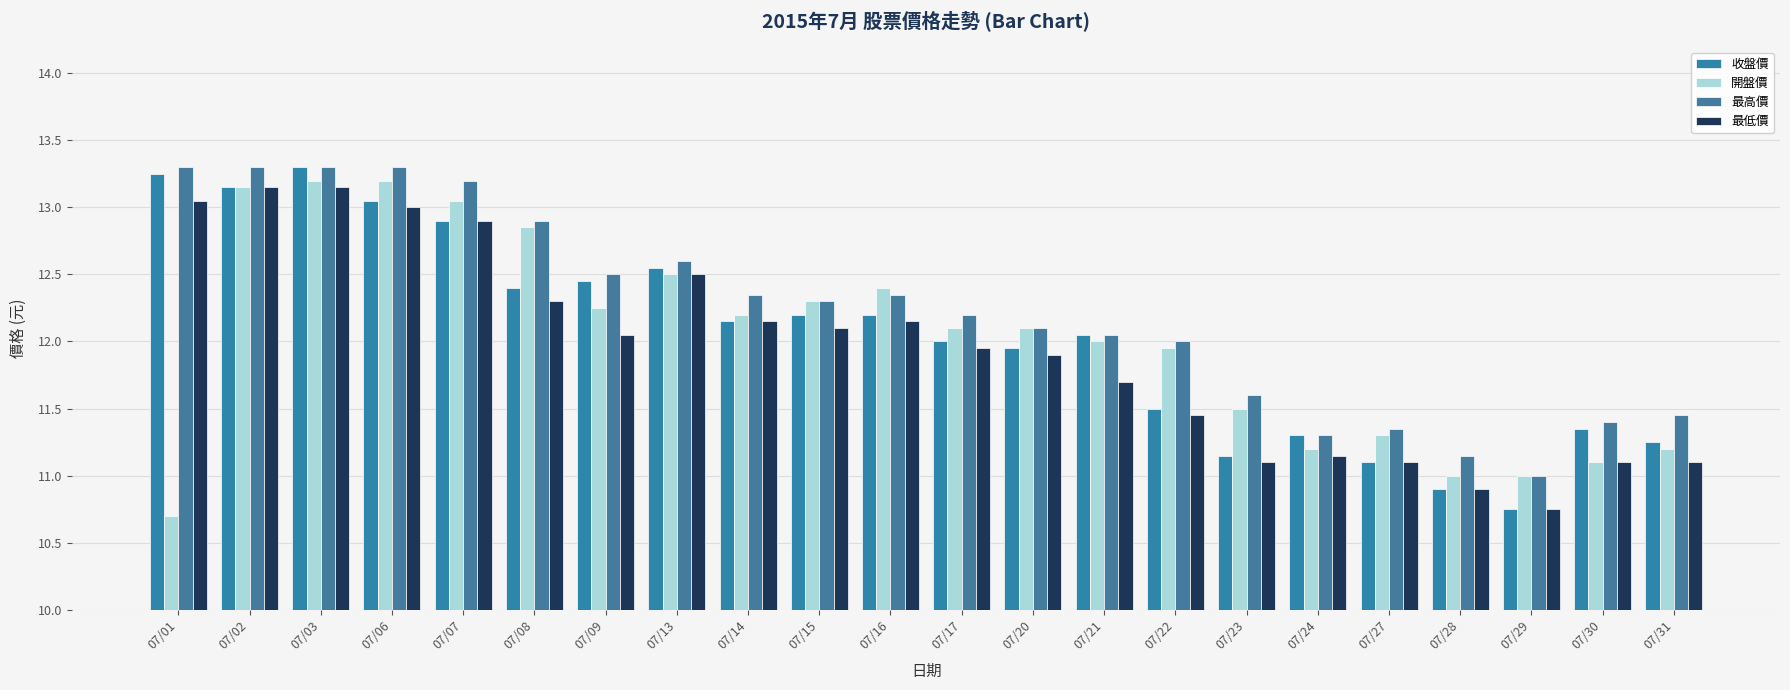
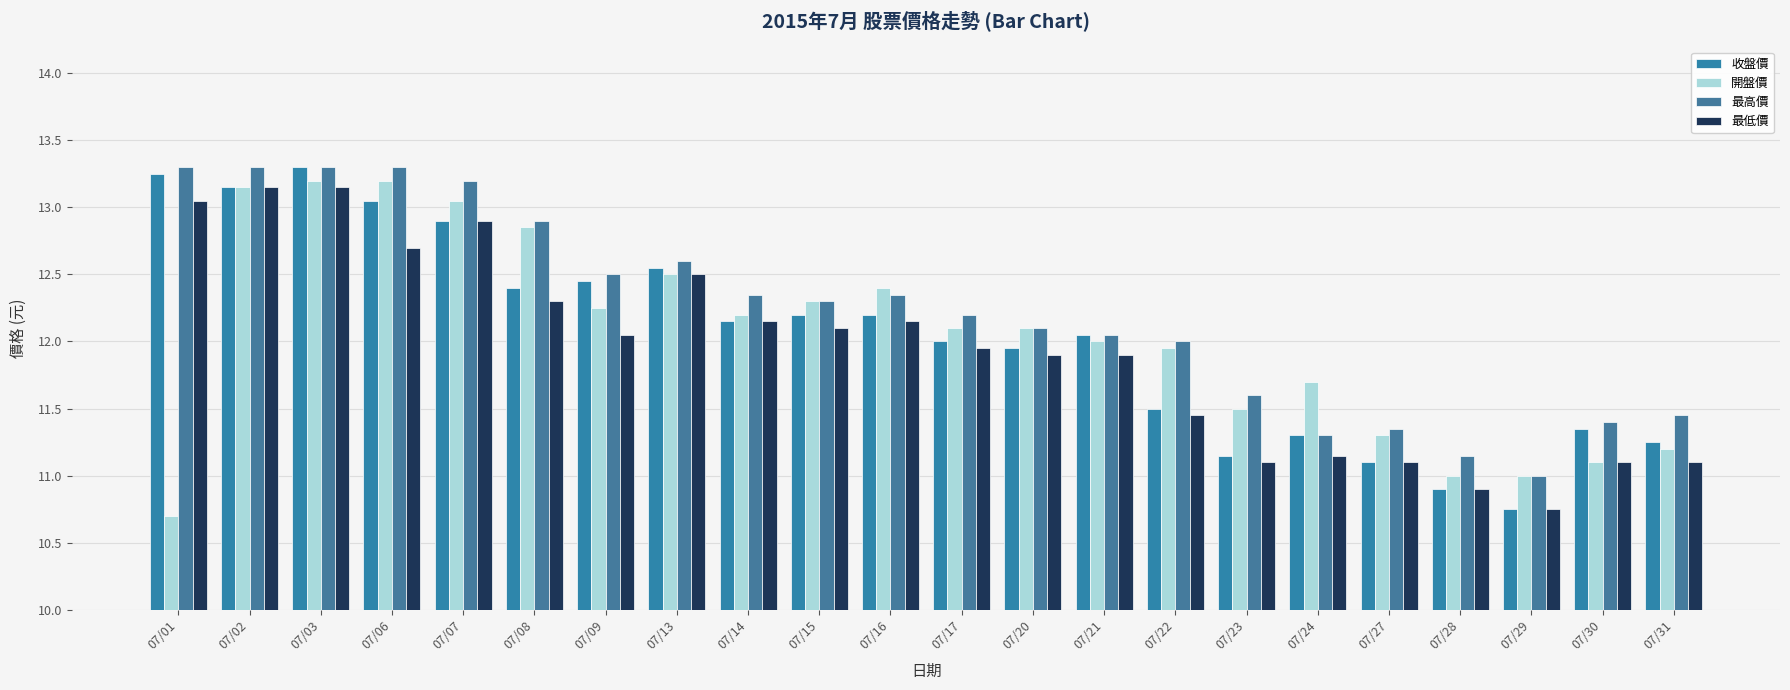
最低價, 07/06: 13.0 -> 12.7
最低價, 07/21: 11.7 -> 11.9
開盤價, 07/24: 11.2 -> 11.7
